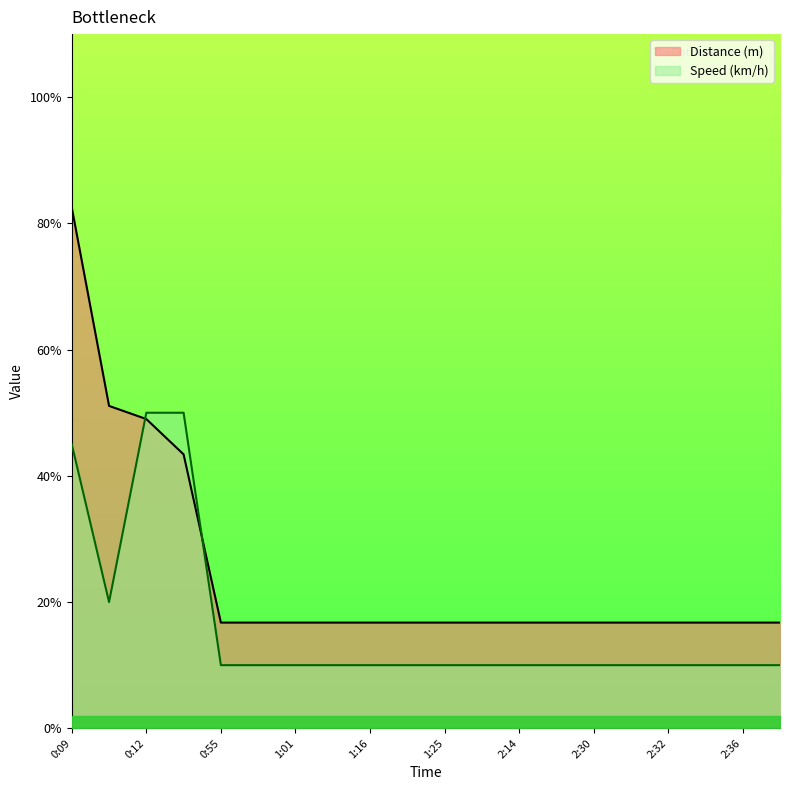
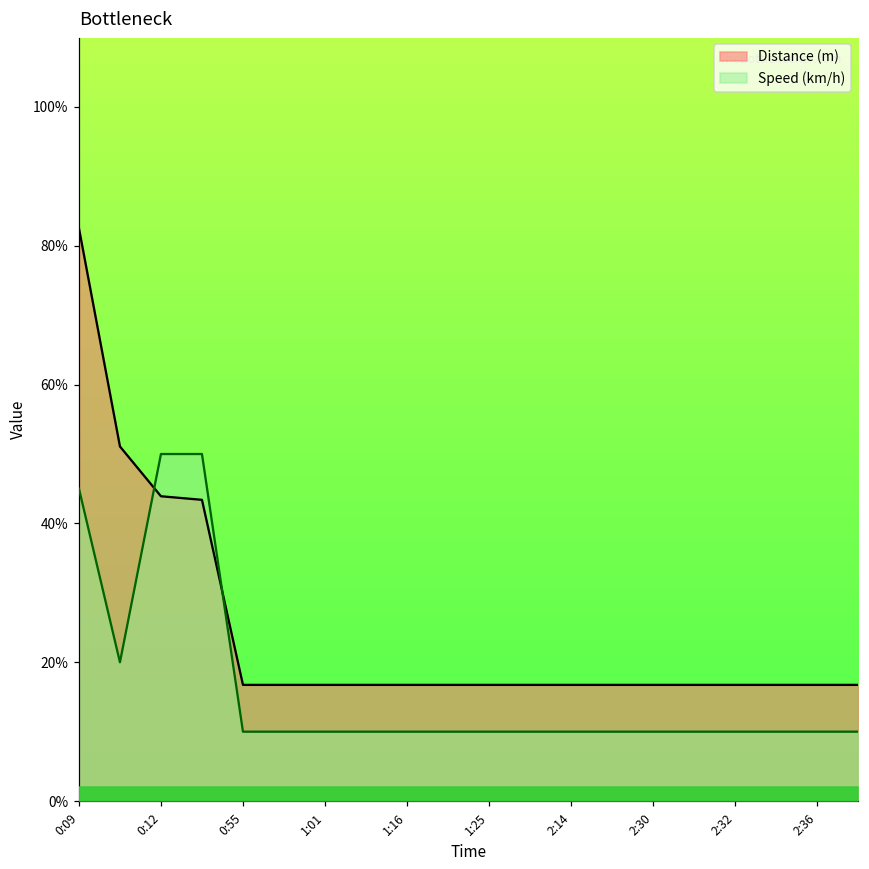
Distance (m), 0:12: 49% -> 44%
